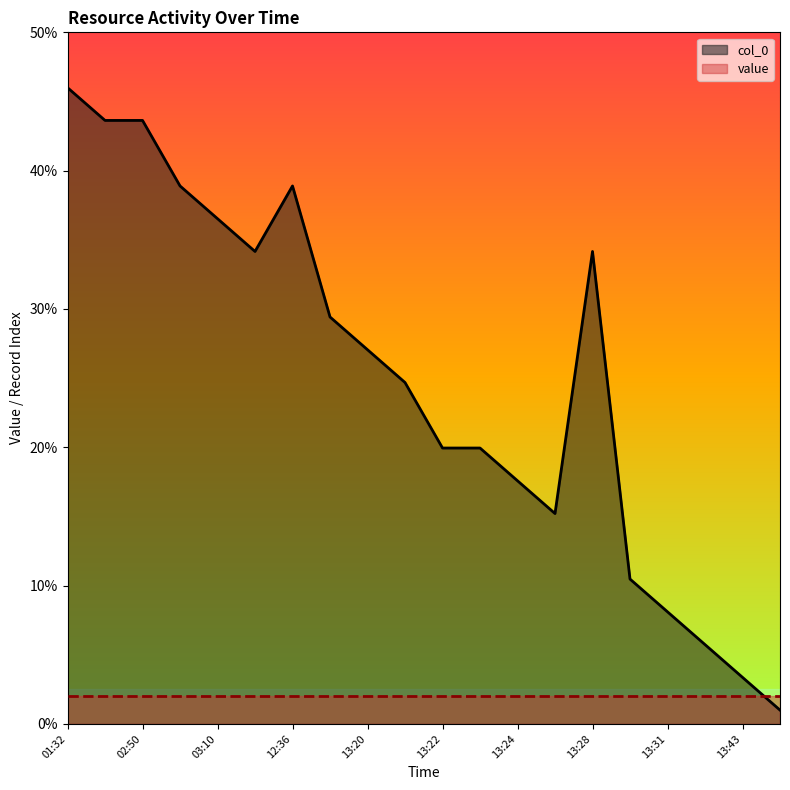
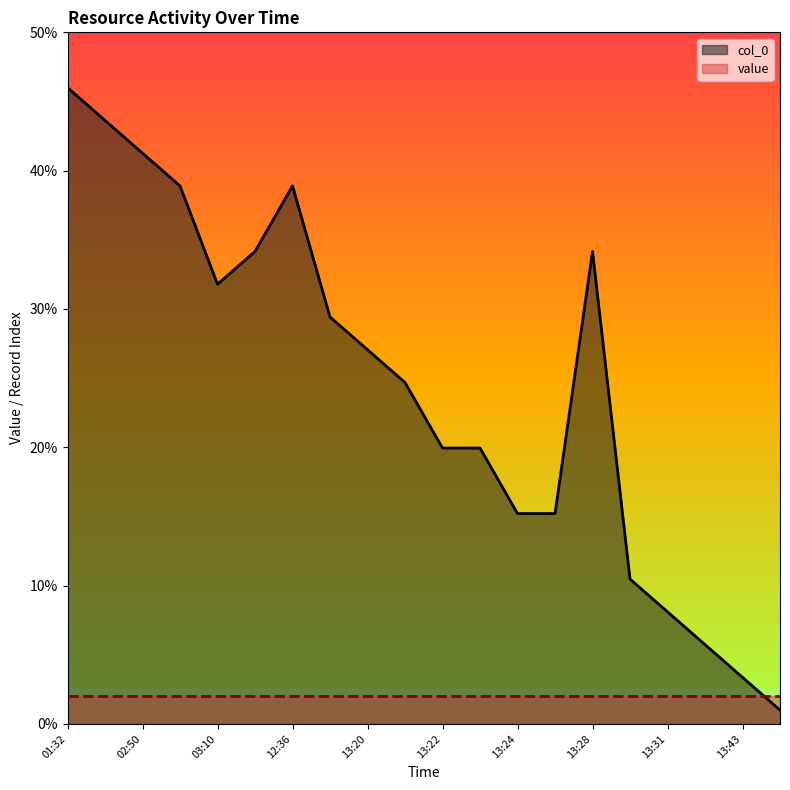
col_0, 02:50: 43.6% -> 41.3%
col_0, 03:10: 36.5% -> 31.8%
col_0, 13:24: 17.6% -> 15.2%
